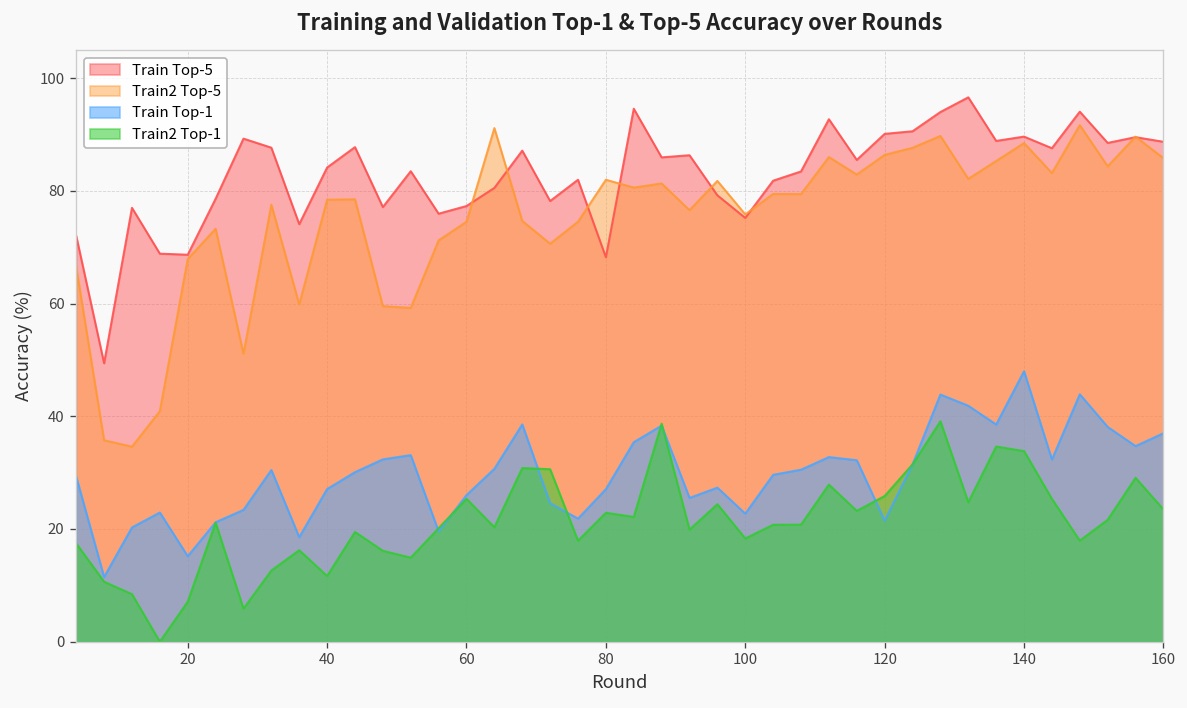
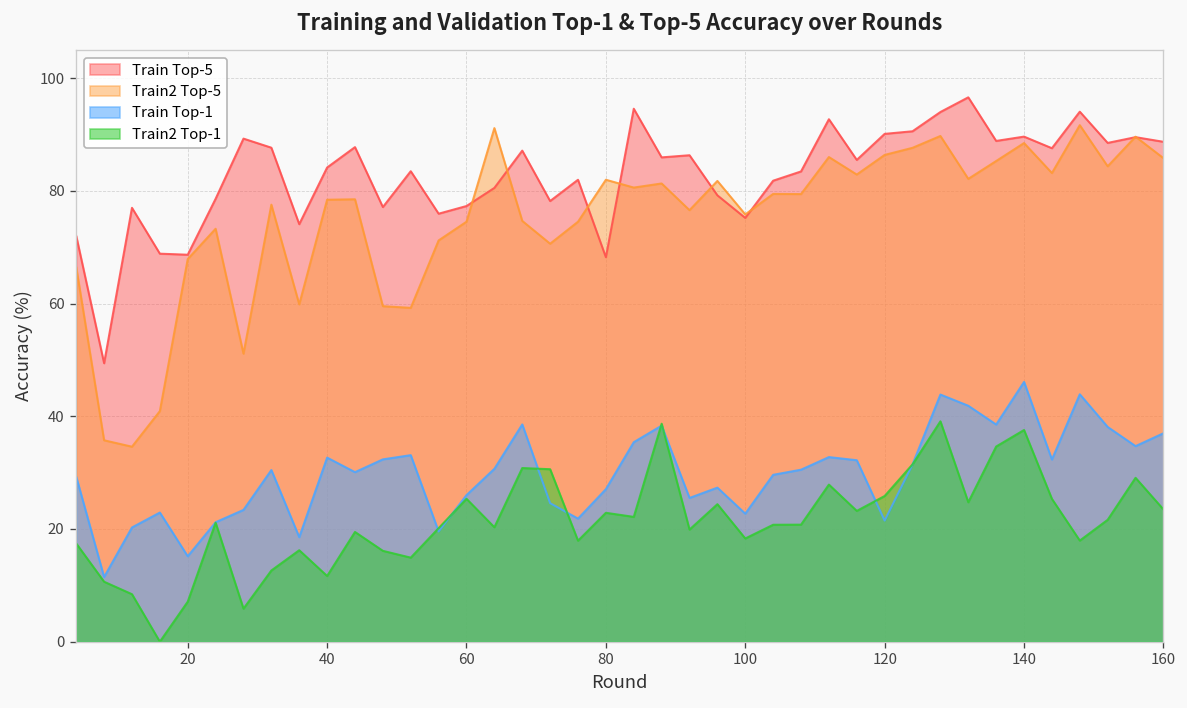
Train Top-1, 40: 27 -> 33
Train Top-1, 140: 48 -> 46
Train2 Top-1, 140: 34 -> 38
